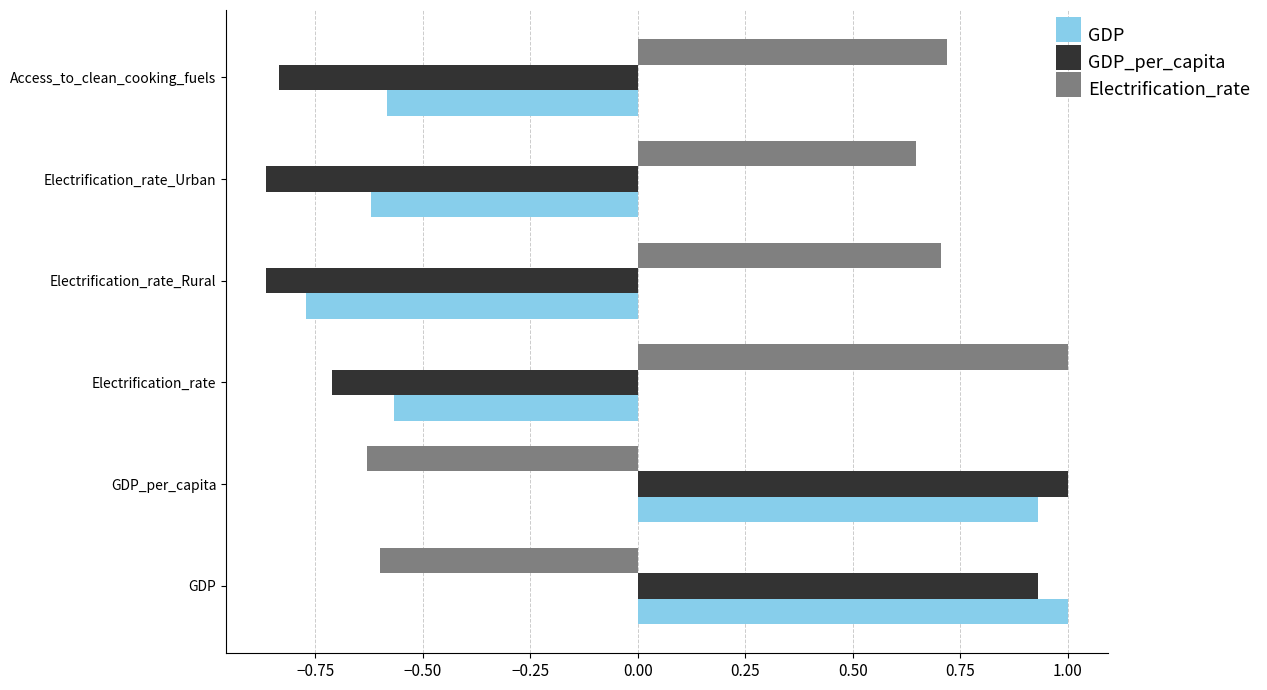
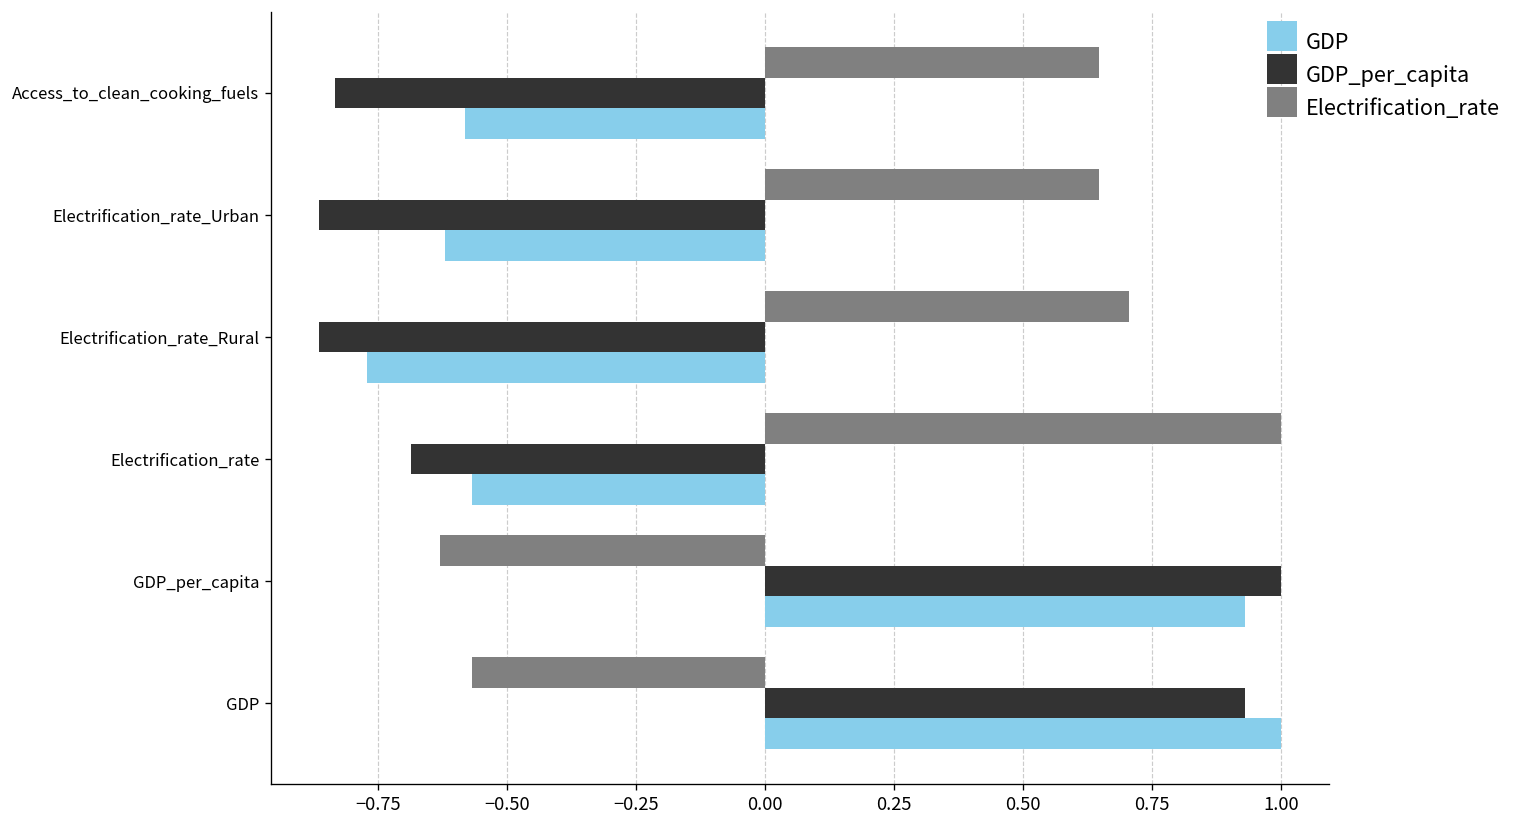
Electrification_rate, Access_to_clean_cooking_fuels: 0.72 -> 0.65
GDP_per_capita, Electrification_rate: -0.71 -> -0.69
Electrification_rate, GDP: -0.60 -> -0.57
